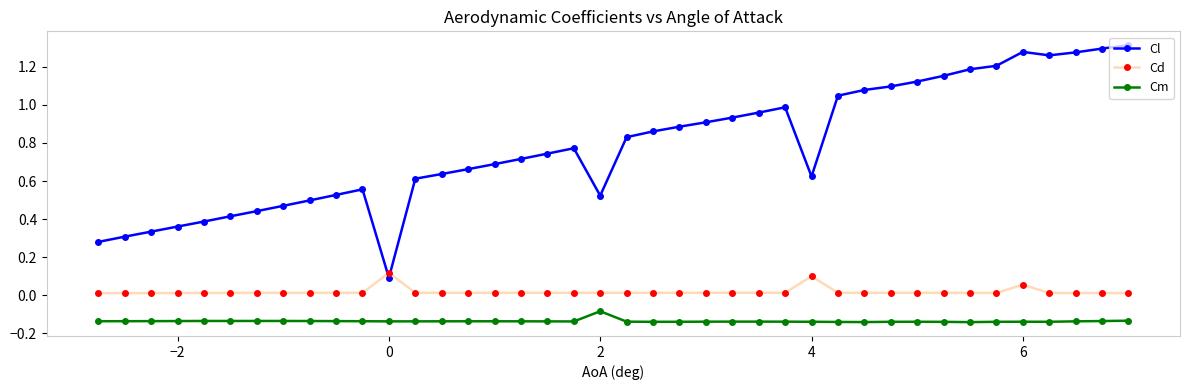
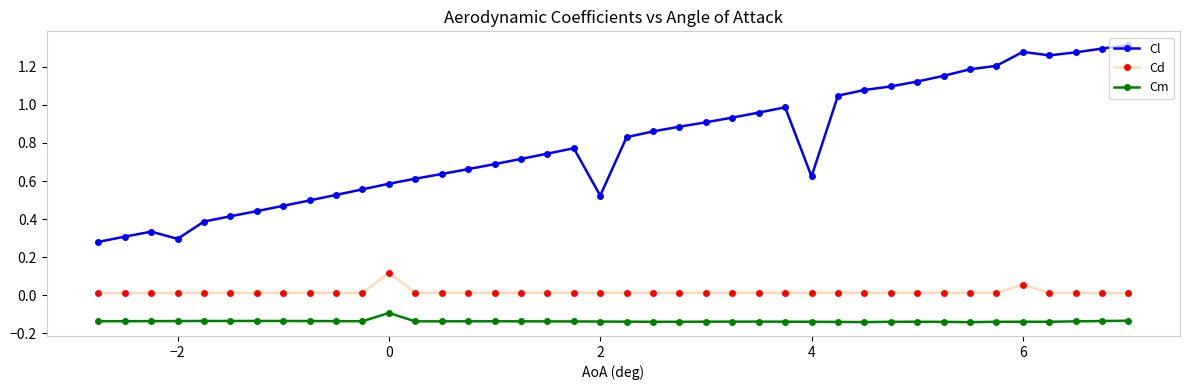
Cl, −2: 0.36 -> 0.30
Cl, 0: 0.09 -> 0.59
Cm, 0: -0.14 -> -0.09
Cm, 2: -0.08 -> -0.14
Cd, 4: 0.10 -> 0.01
